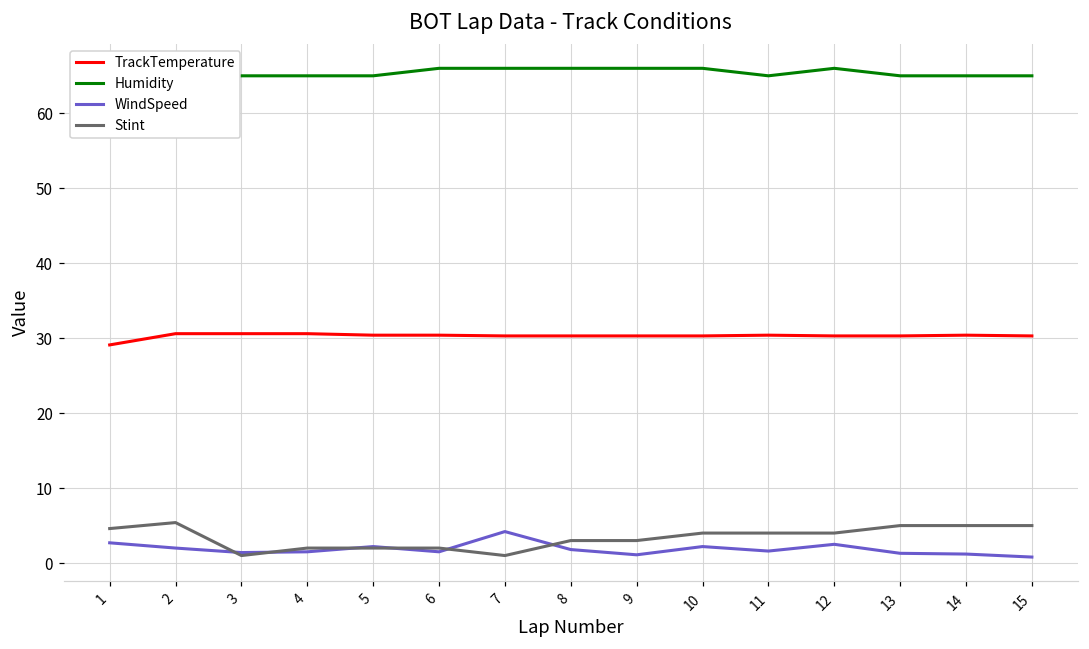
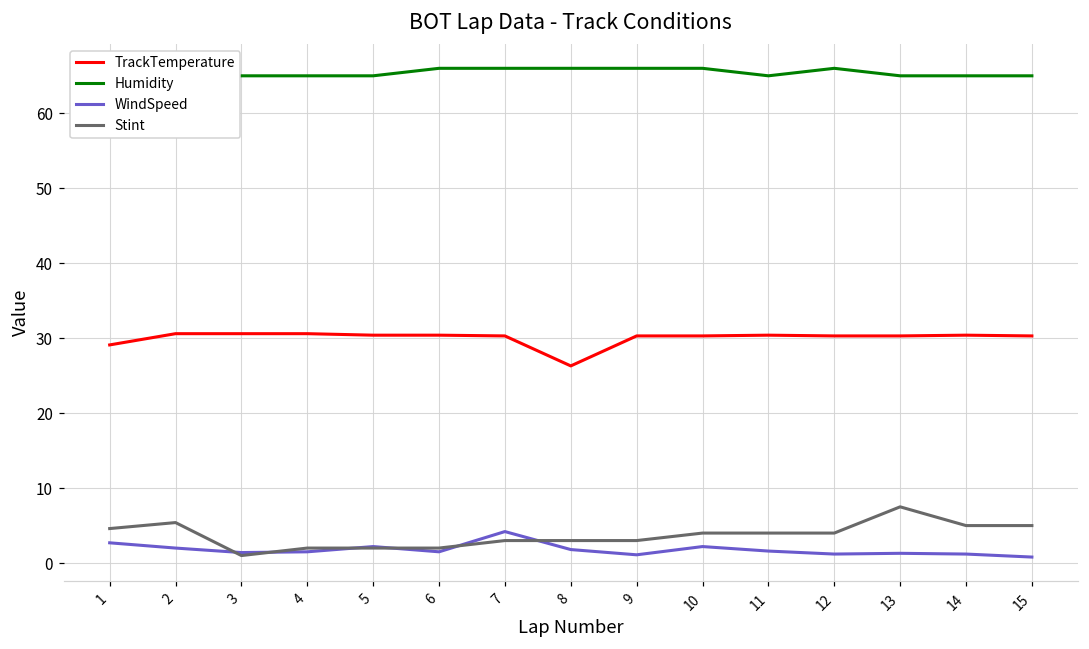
Stint, 7: 1 -> 3
TrackTemperature, 8: 30 -> 26
WindSpeed, 12: 3 -> 1
Stint, 13: 5 -> 8
